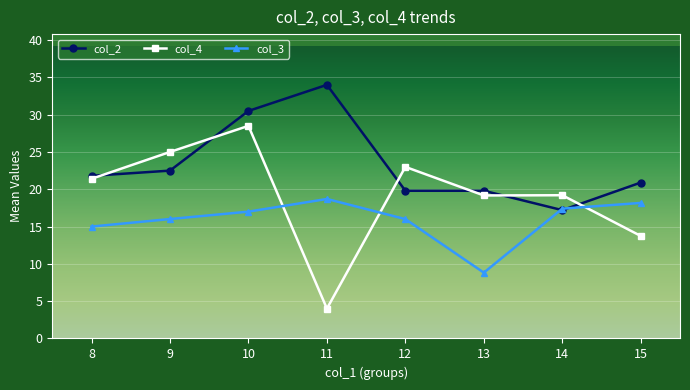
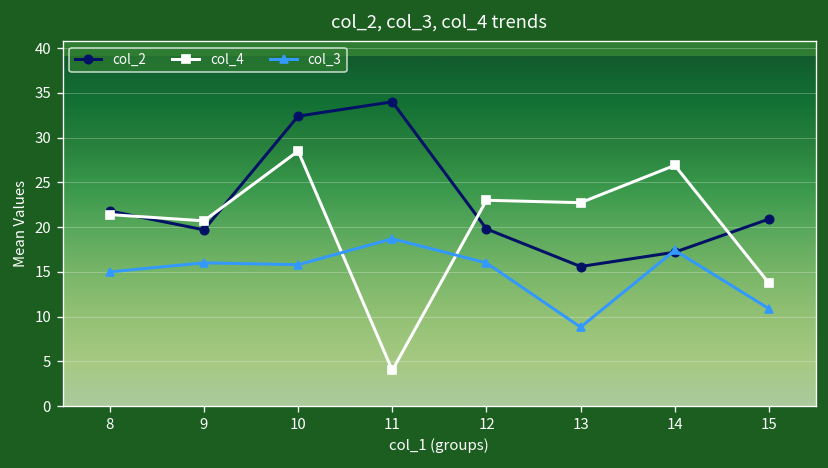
col_2, 9: 23 -> 20
col_4, 9: 25 -> 21
col_2, 10: 31 -> 32
col_3, 10: 17 -> 16
col_2, 13: 20 -> 16
col_4, 13: 19 -> 23
col_4, 14: 19 -> 27
col_3, 15: 18 -> 11
